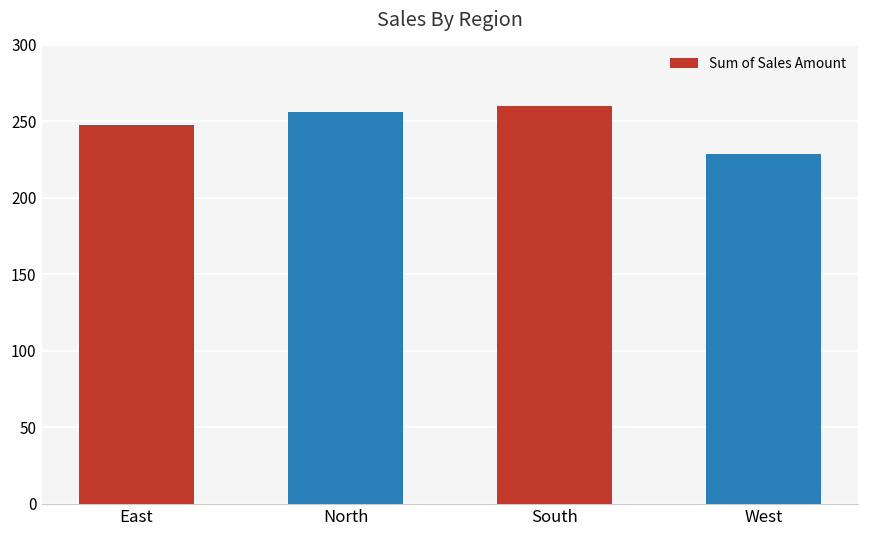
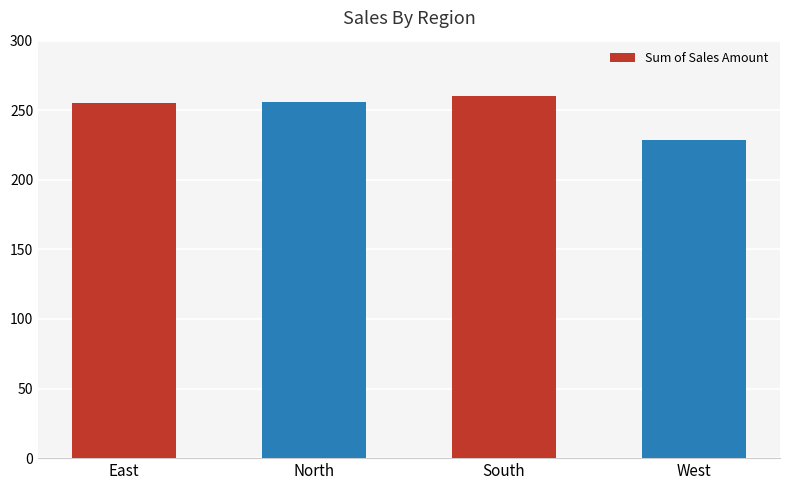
East: 248 -> 255
